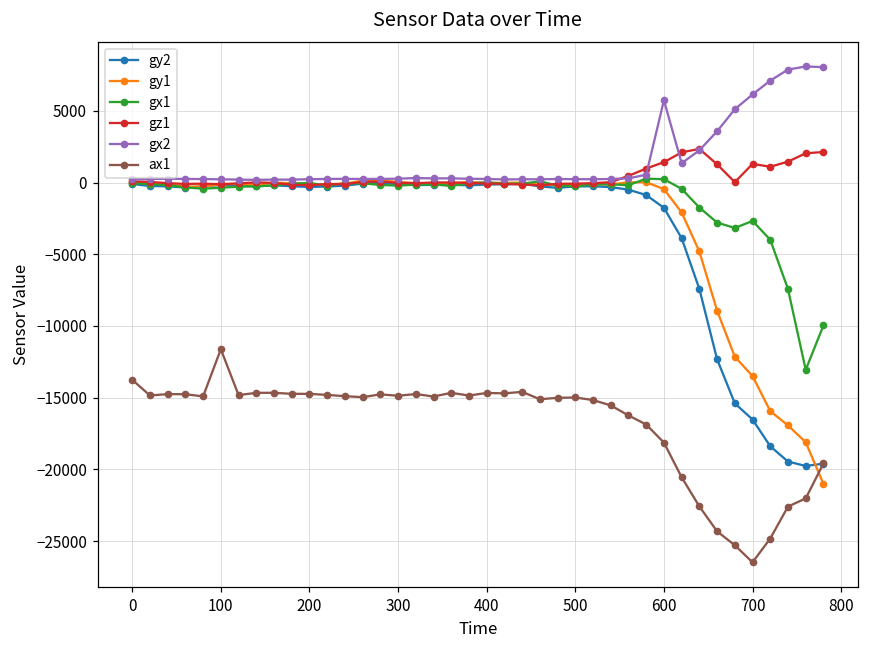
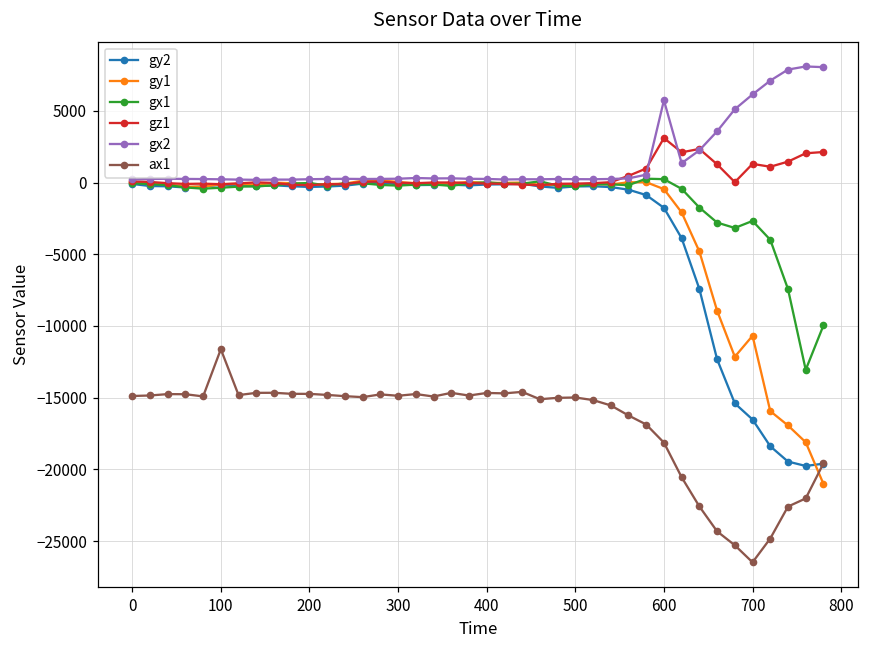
ax1, 0: -13800 -> -14900
gz1, 600: 1400 -> 3100
gy1, 700: -13500 -> -10700
